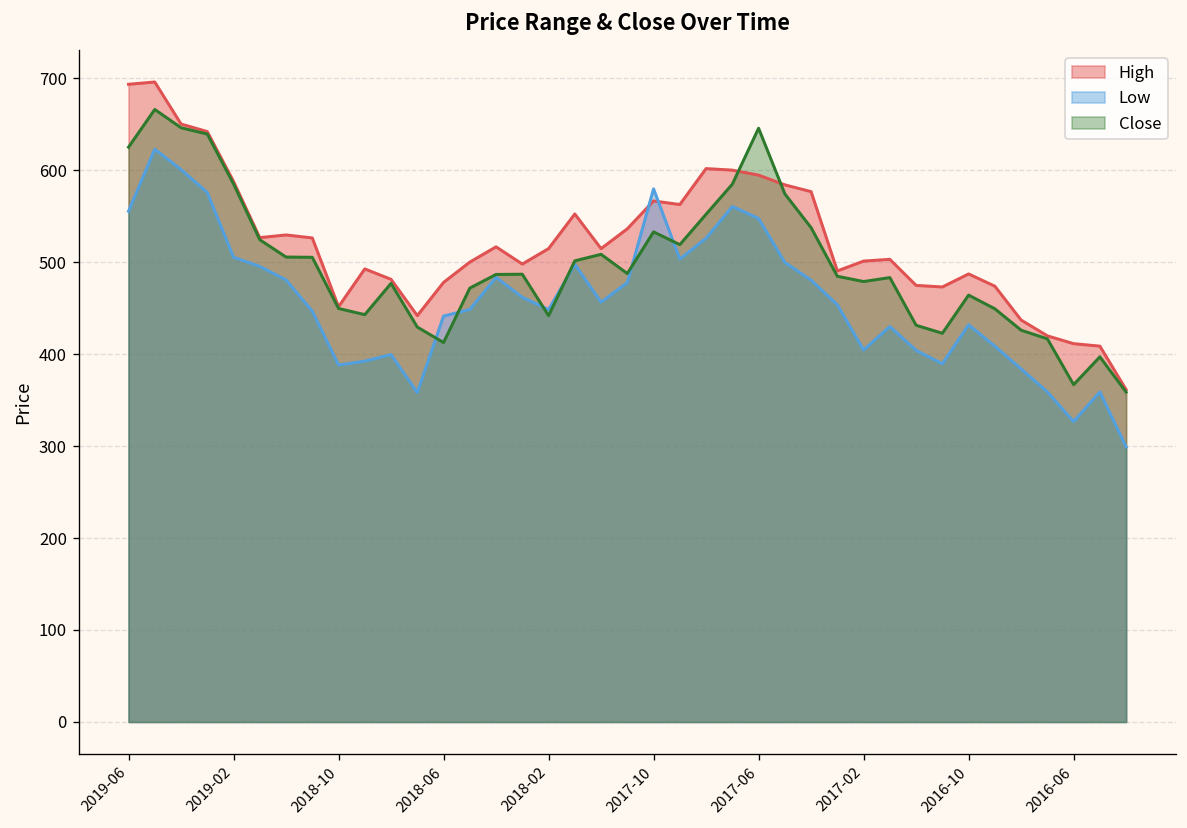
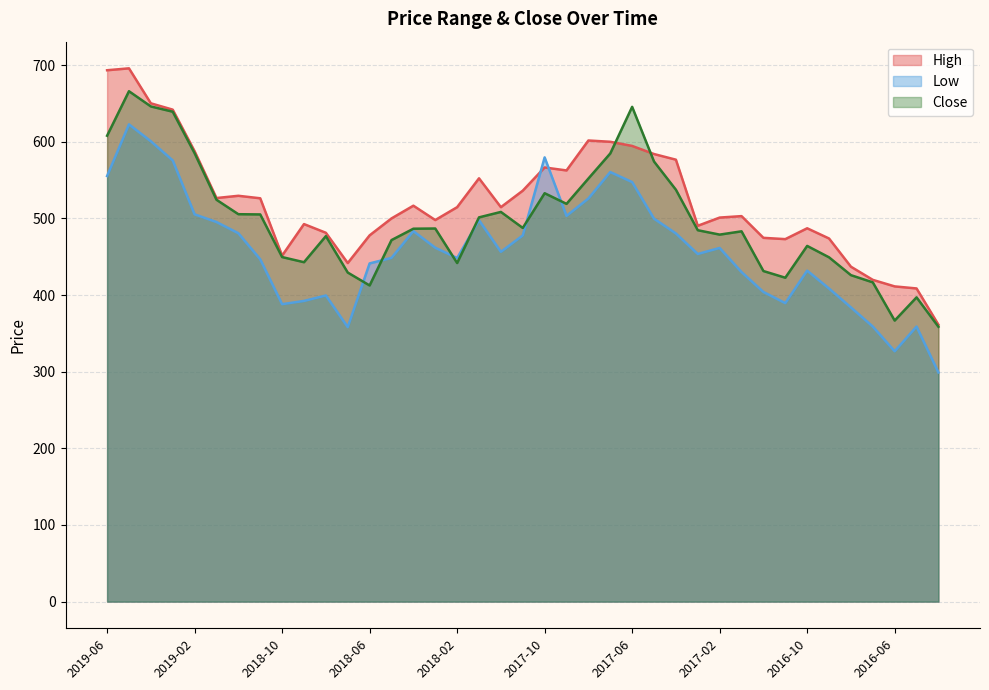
Close, 2019-06: 620 -> 610
Low, 2017-02: 400 -> 460
